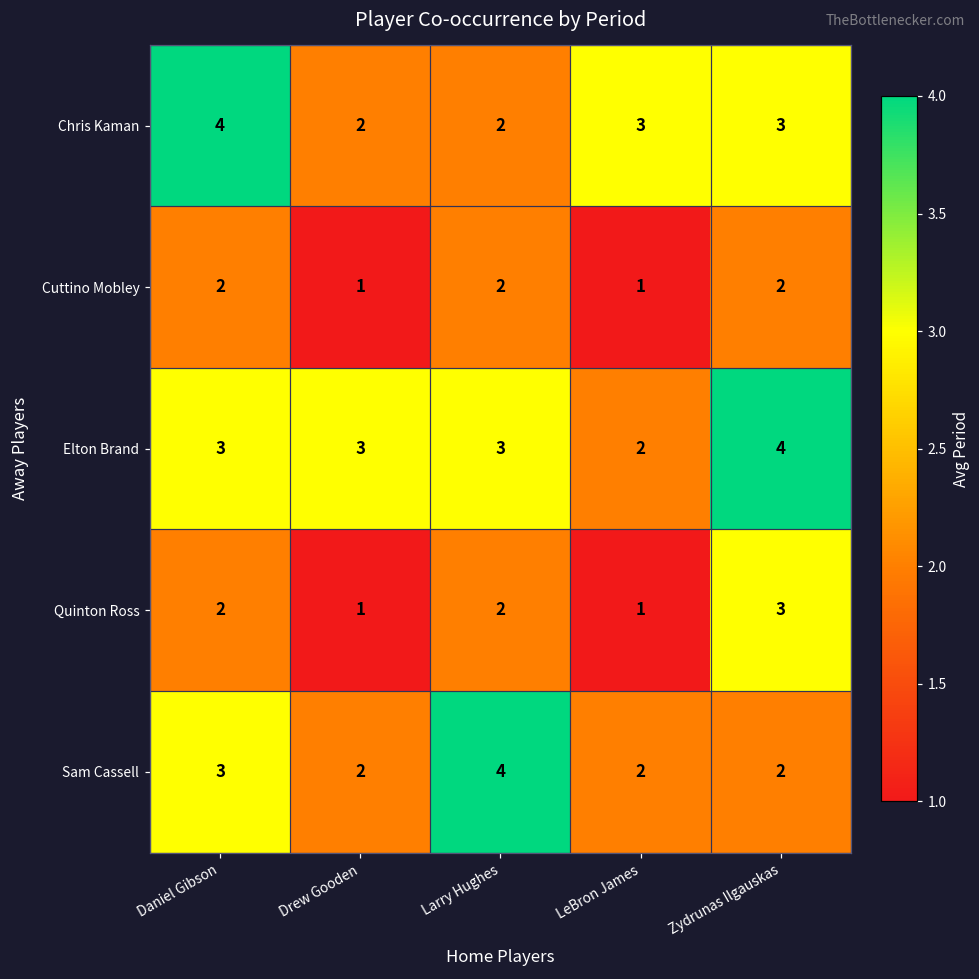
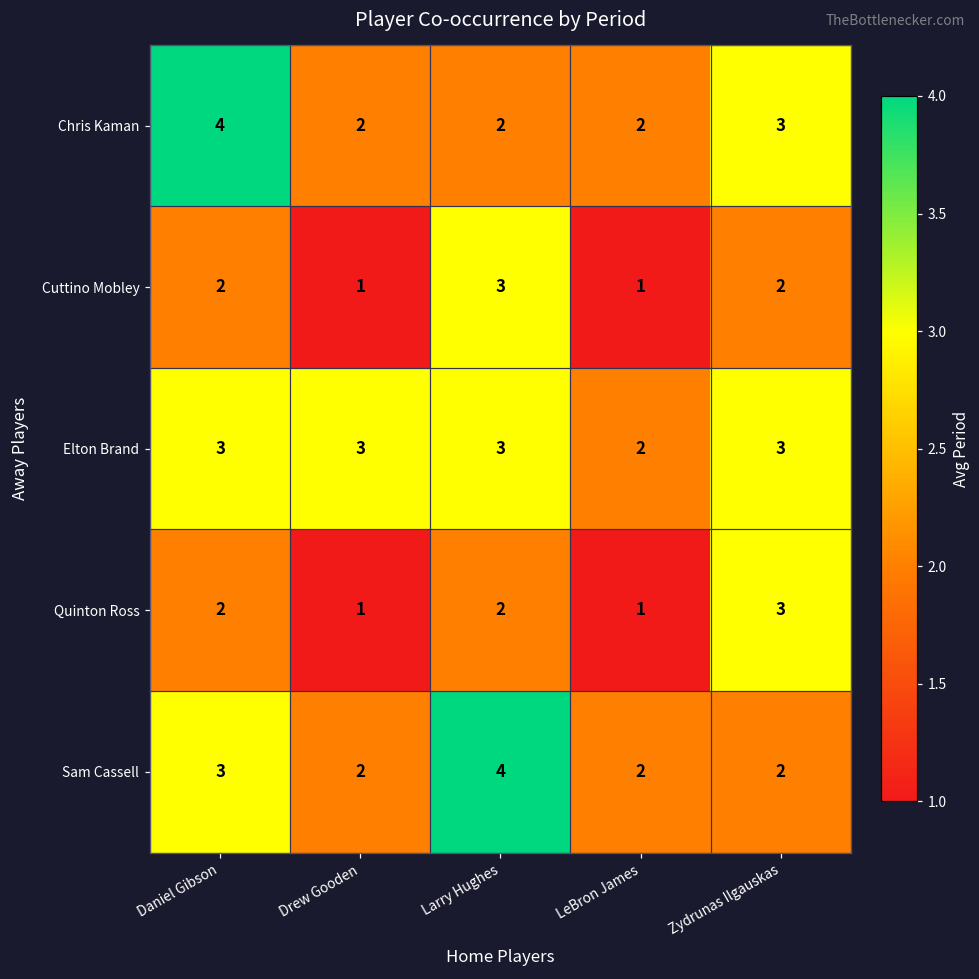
Chris Kaman, LeBron James: 3 -> 2
Cuttino Mobley, Larry Hughes: 2 -> 3
Elton Brand, Zydrunas Ilgauskas: 4 -> 3
